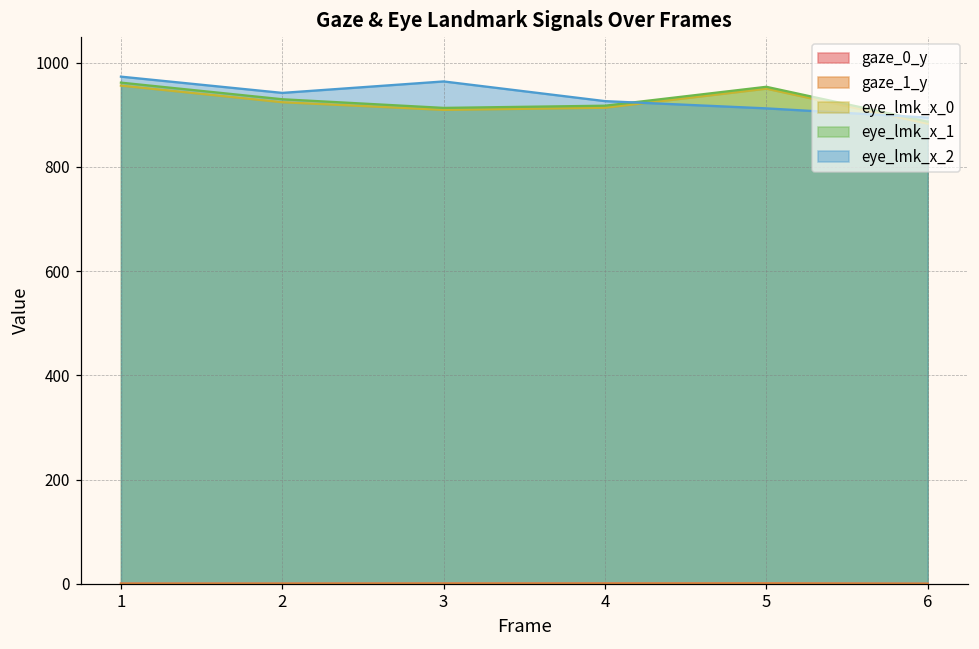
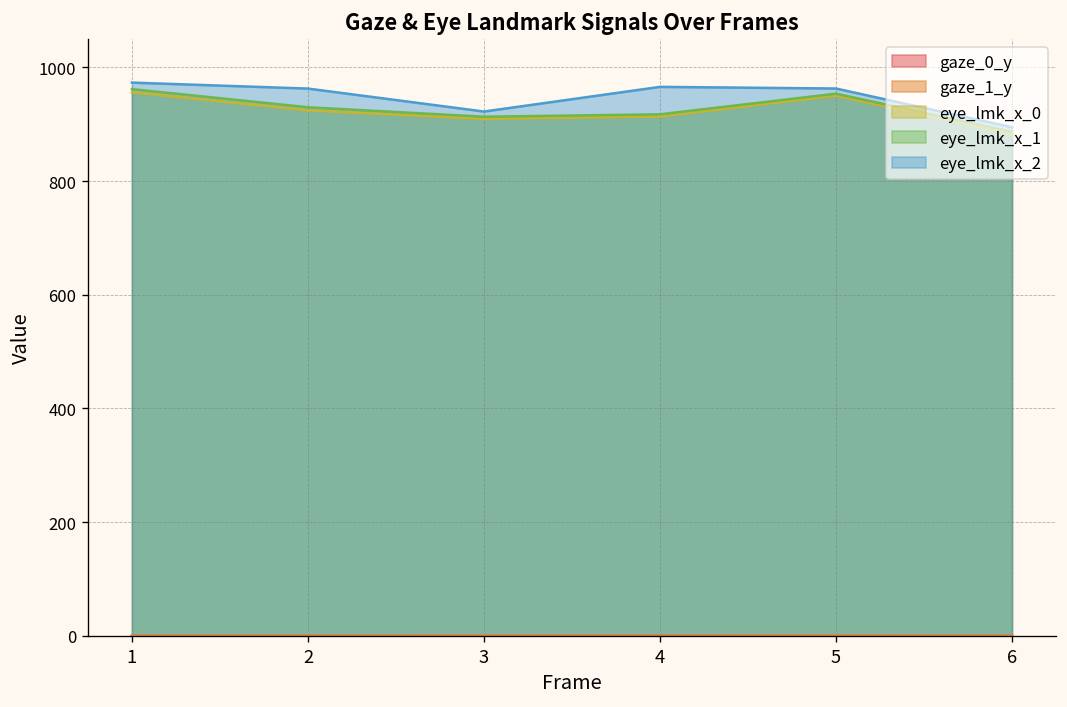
eye_lmk_x_2, 2: 940 -> 960
eye_lmk_x_2, 3: 960 -> 920
eye_lmk_x_2, 4: 930 -> 970
eye_lmk_x_2, 5: 910 -> 960
